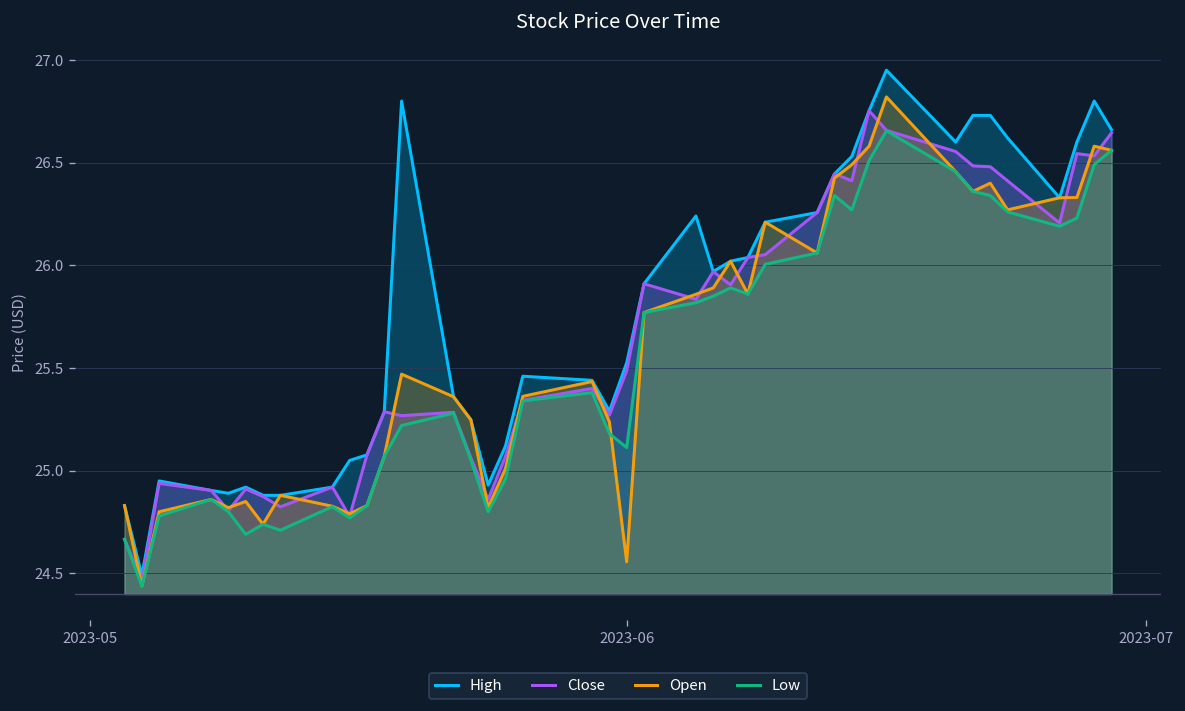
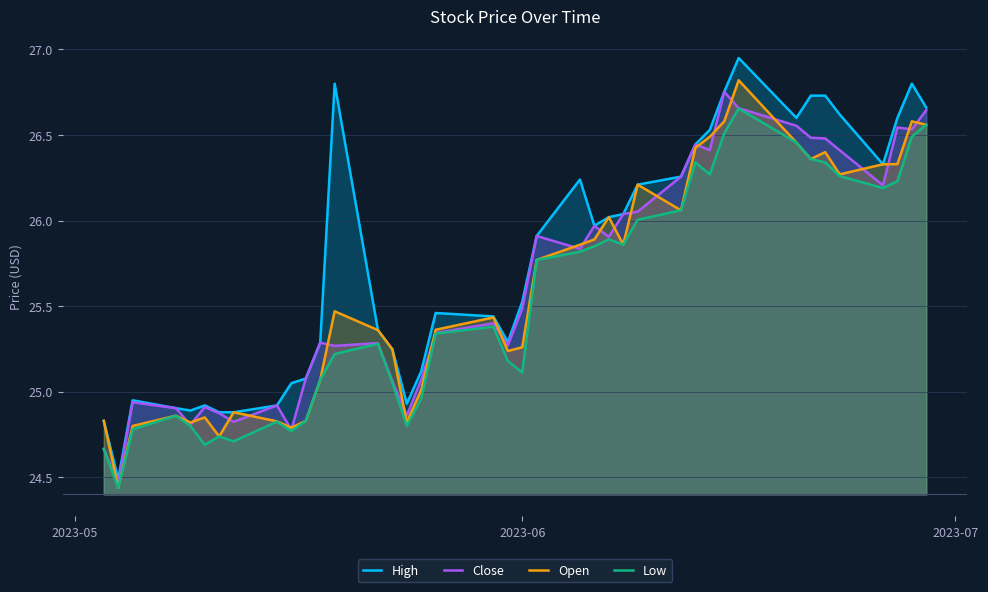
Open, 2023-06: 24.56 -> 25.26
